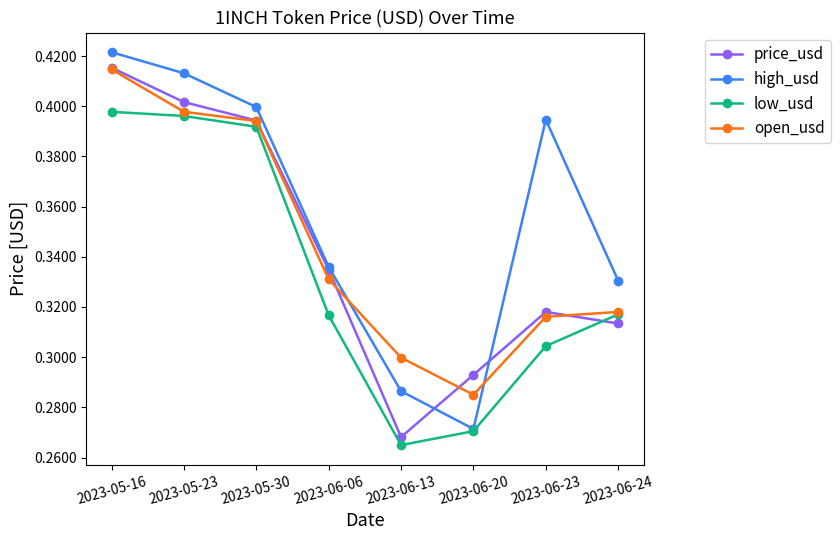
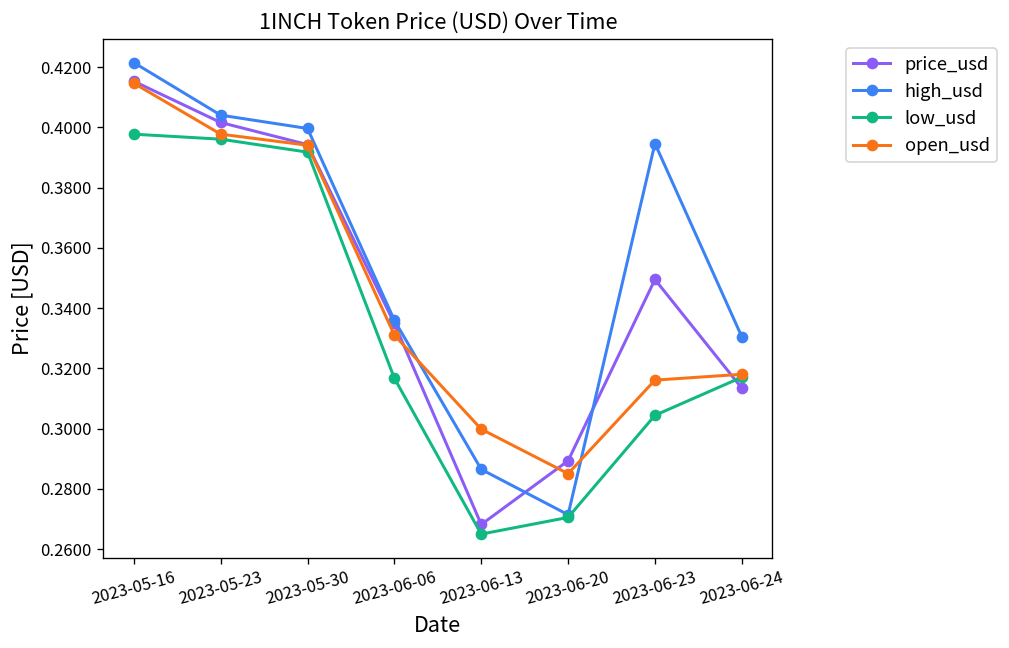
high_usd, 2023-05-23: 0.413 -> 0.404
price_usd, 2023-06-20: 0.293 -> 0.289
price_usd, 2023-06-23: 0.318 -> 0.350
